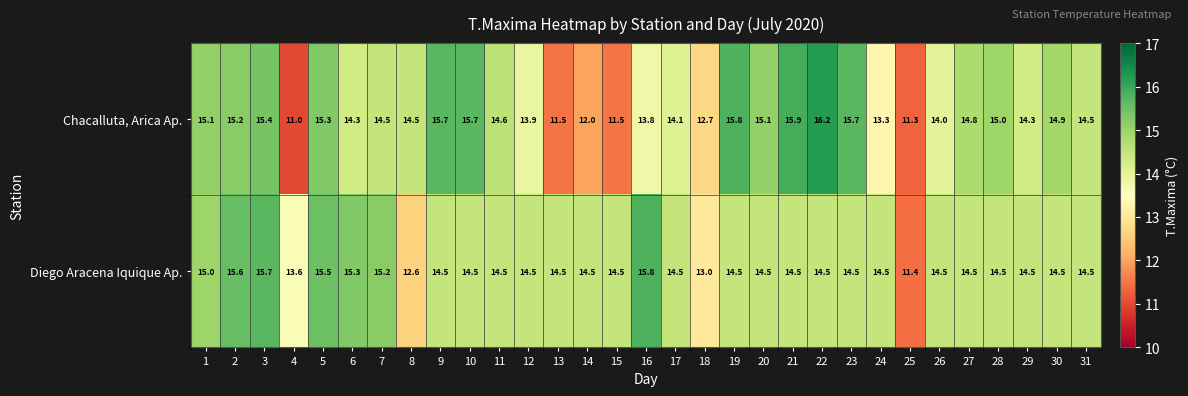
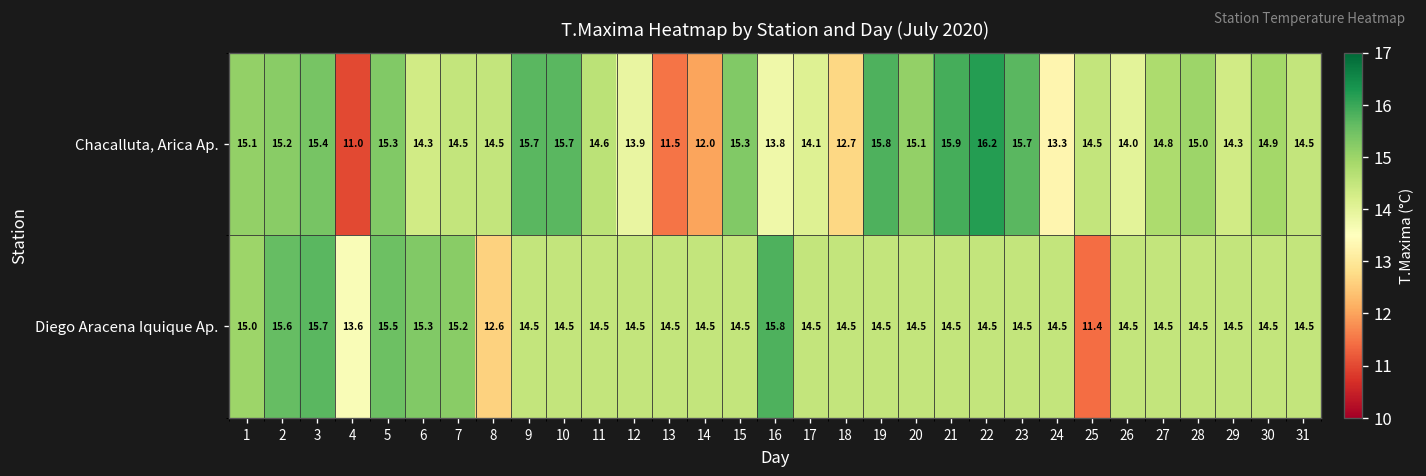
Chacalluta, Arica Ap., 15: 11.5 -> 15.3
Chacalluta, Arica Ap., 25: 11.3 -> 14.5
Diego Aracena Iquique Ap., 18: 13.0 -> 14.5
